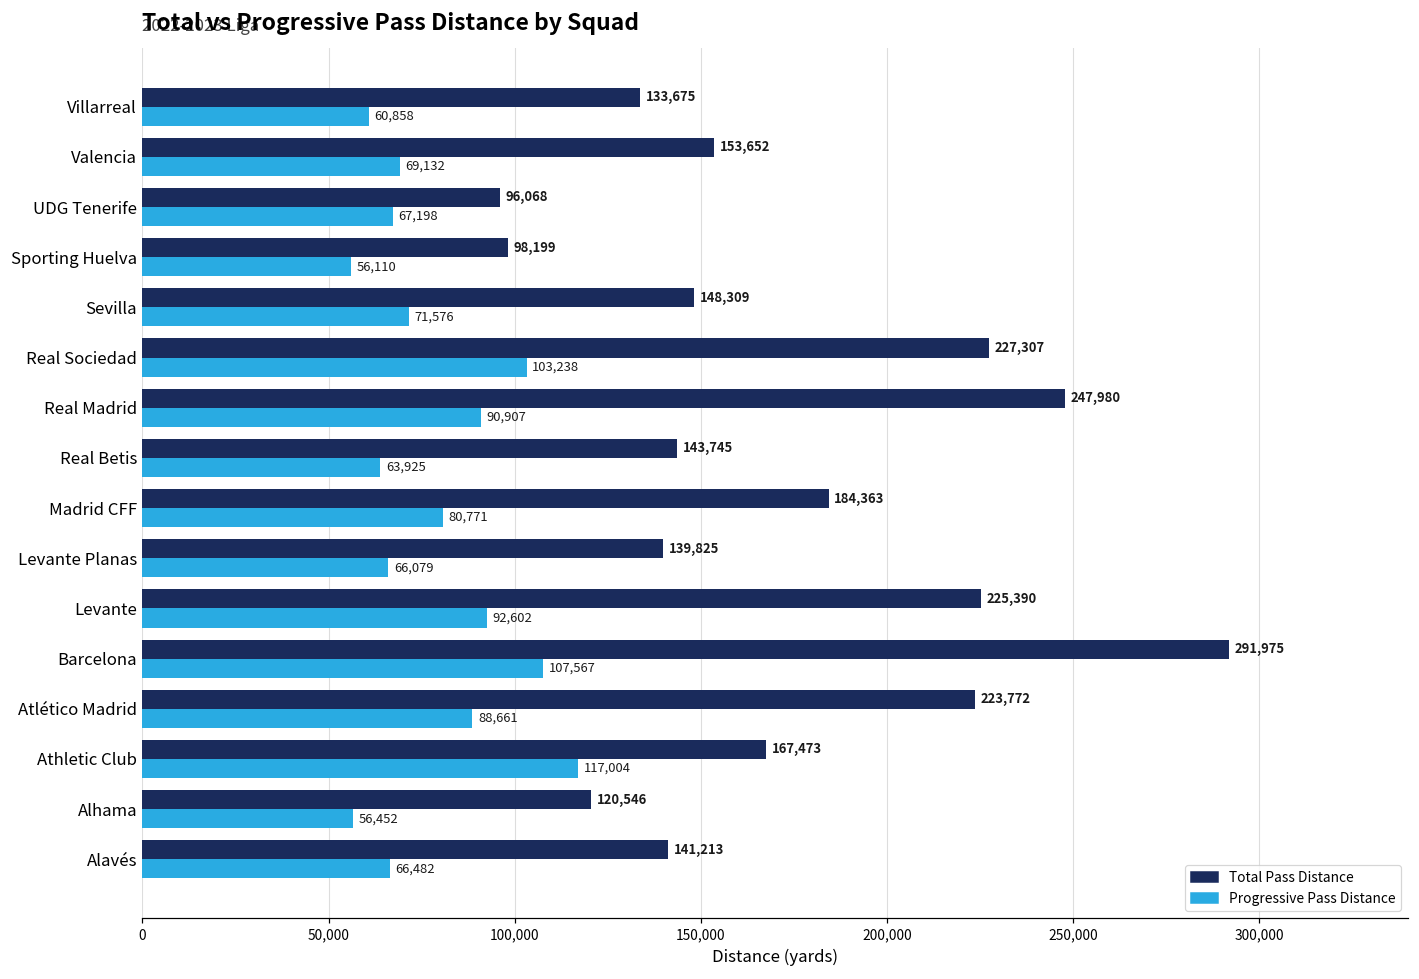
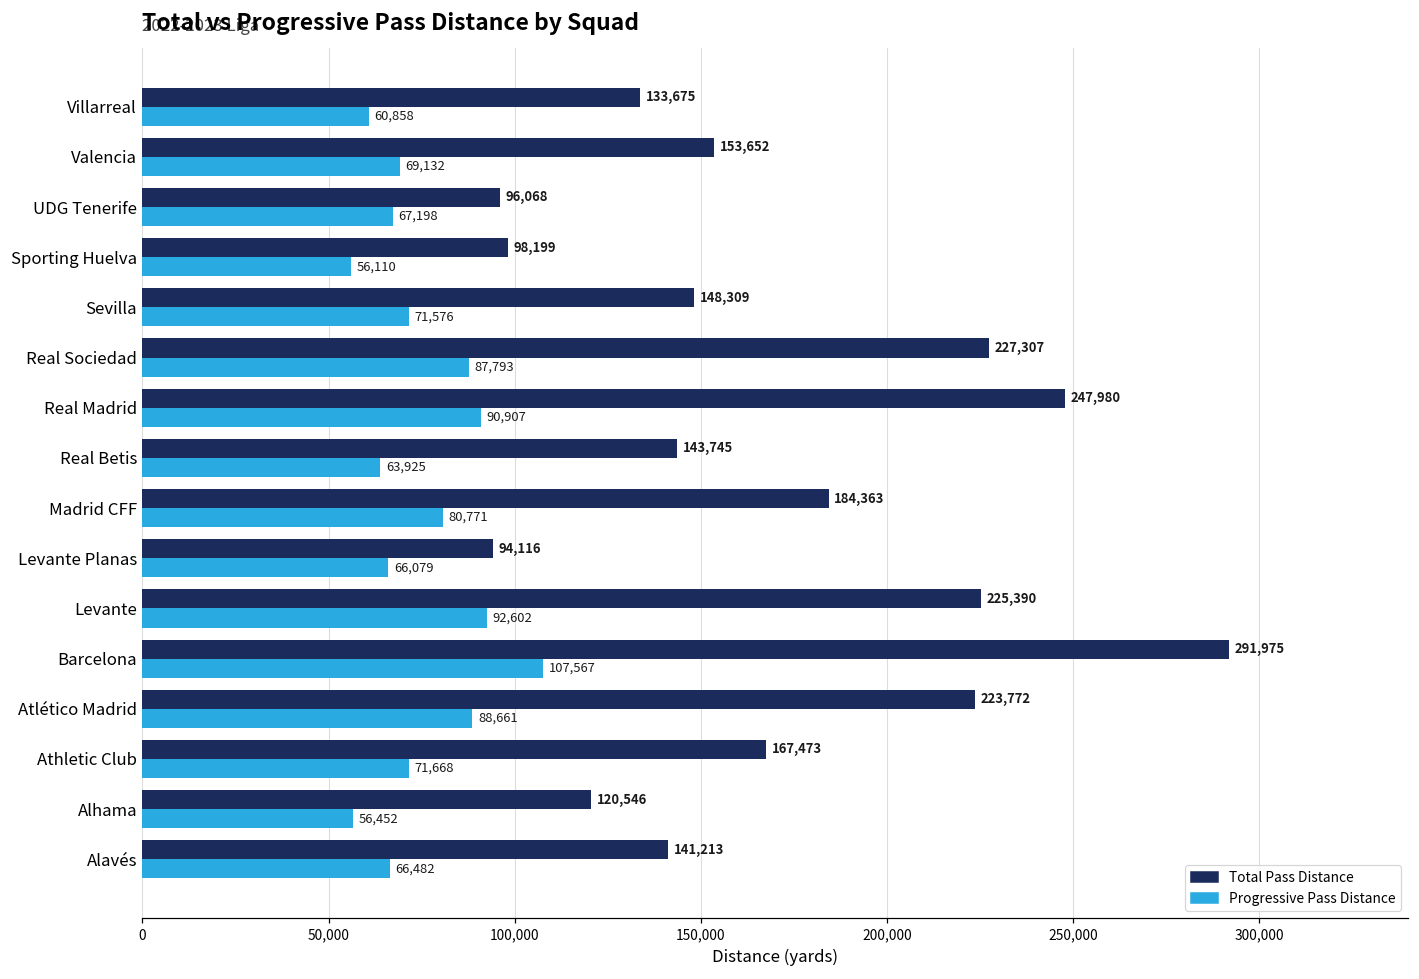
Progressive Pass Distance, Real Sociedad: 103,238 -> 87,793
Total Pass Distance, Levante Planas: 139,825 -> 94,116
Progressive Pass Distance, Athletic Club: 117,004 -> 71,668
